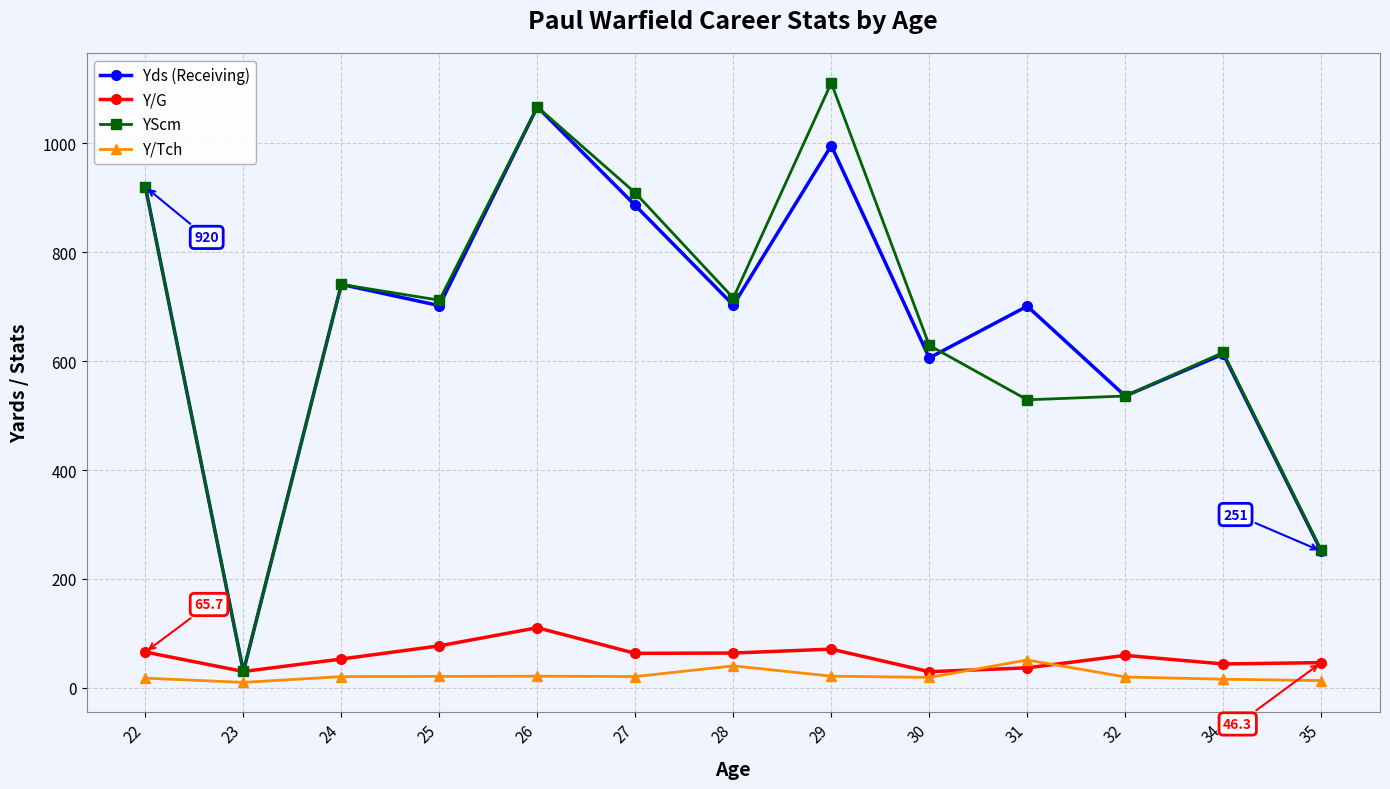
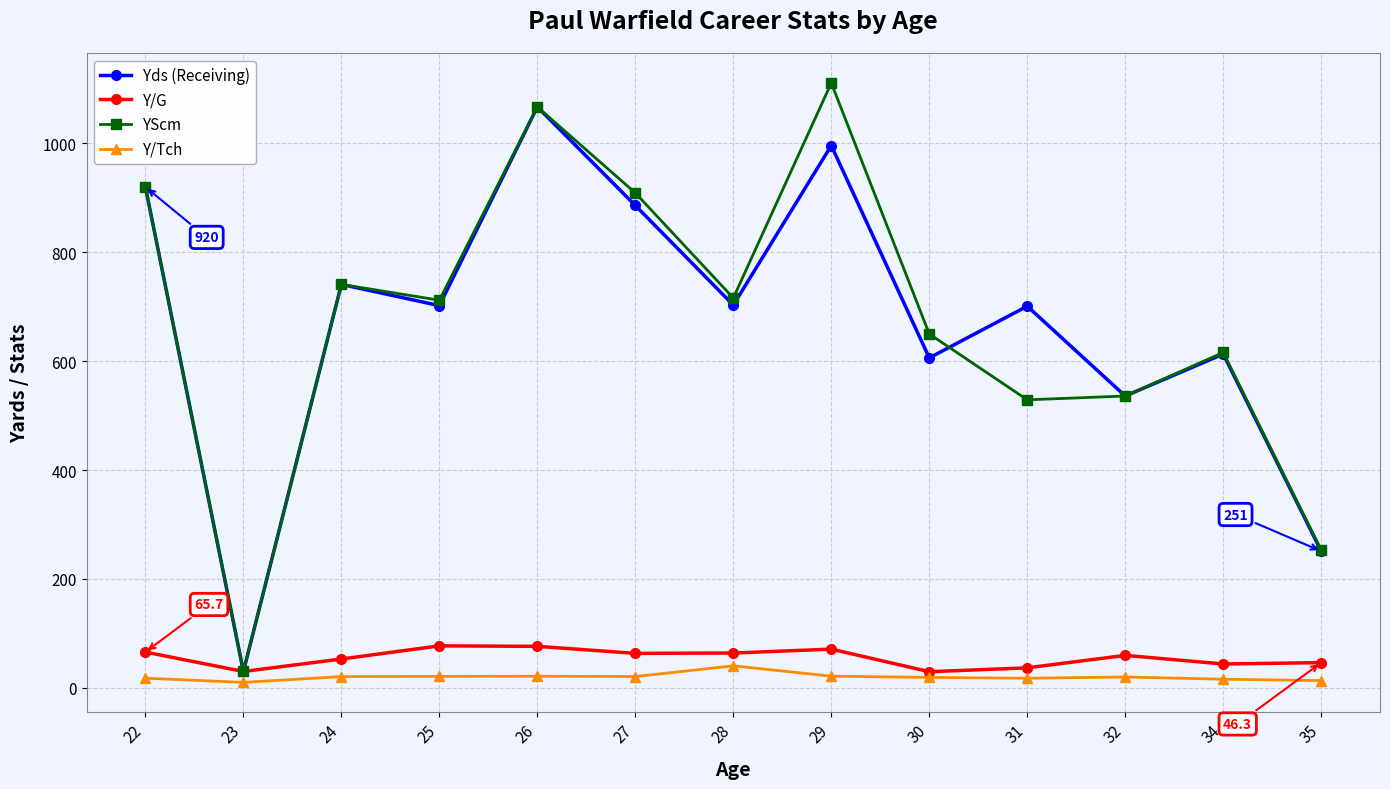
Y/G, 26: 110 -> 80
YScm, 30: 630 -> 650
Y/Tch, 31: 50 -> 20
